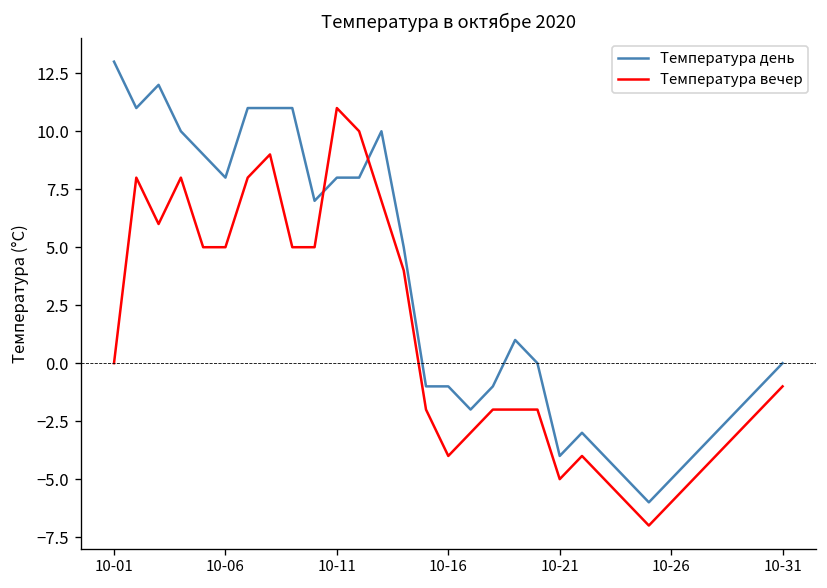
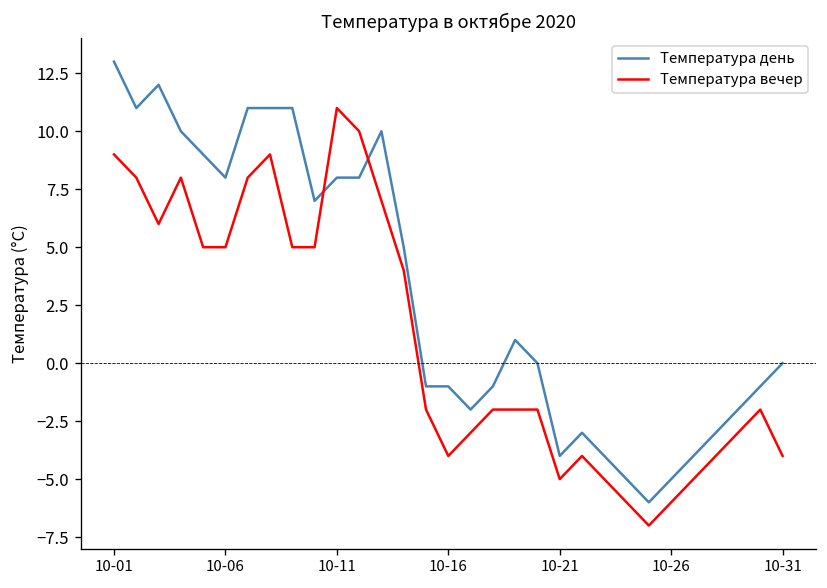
Температура вечер, 10-01: 0 -> 9
Температура вечер, 10-31: -1 -> -4
